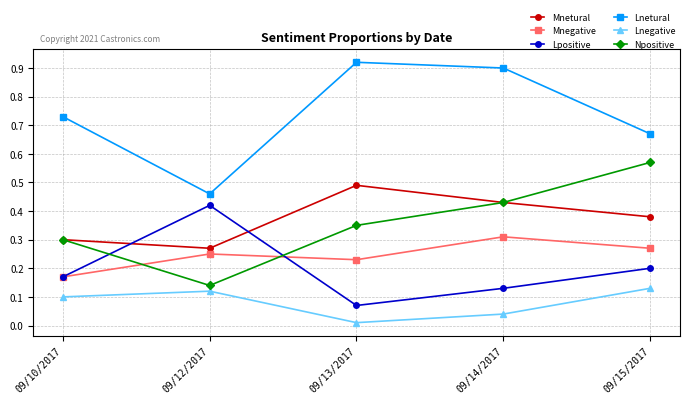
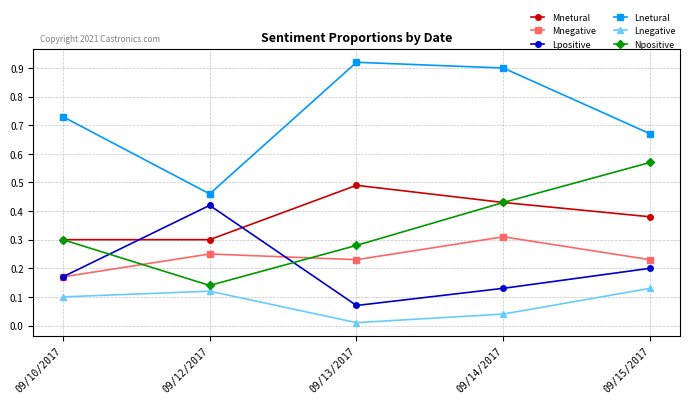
Mnetural, 09/12/2017: 0.27 -> 0.30
Npositive, 09/13/2017: 0.35 -> 0.28
Mnegative, 09/15/2017: 0.27 -> 0.23
